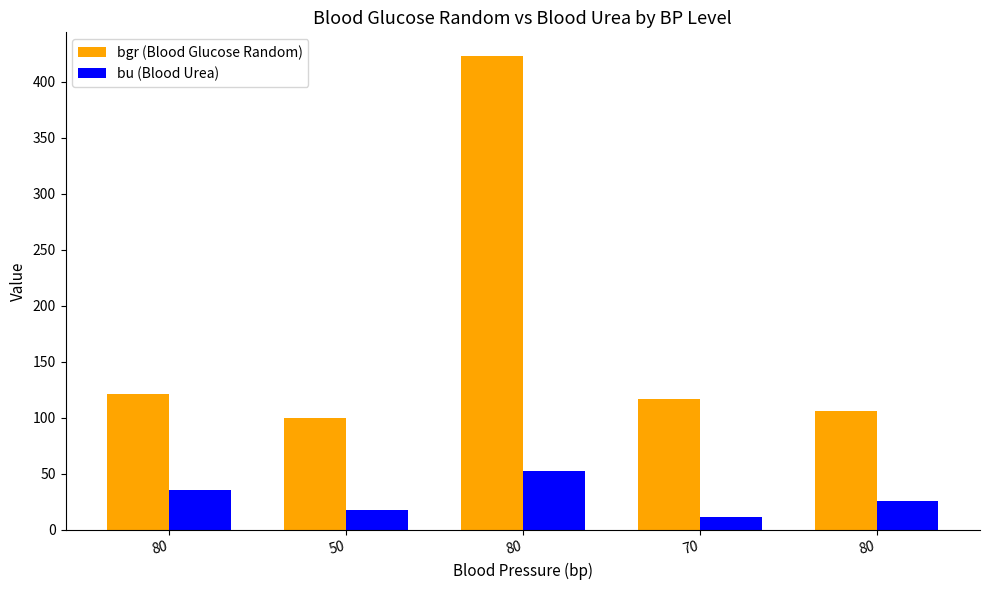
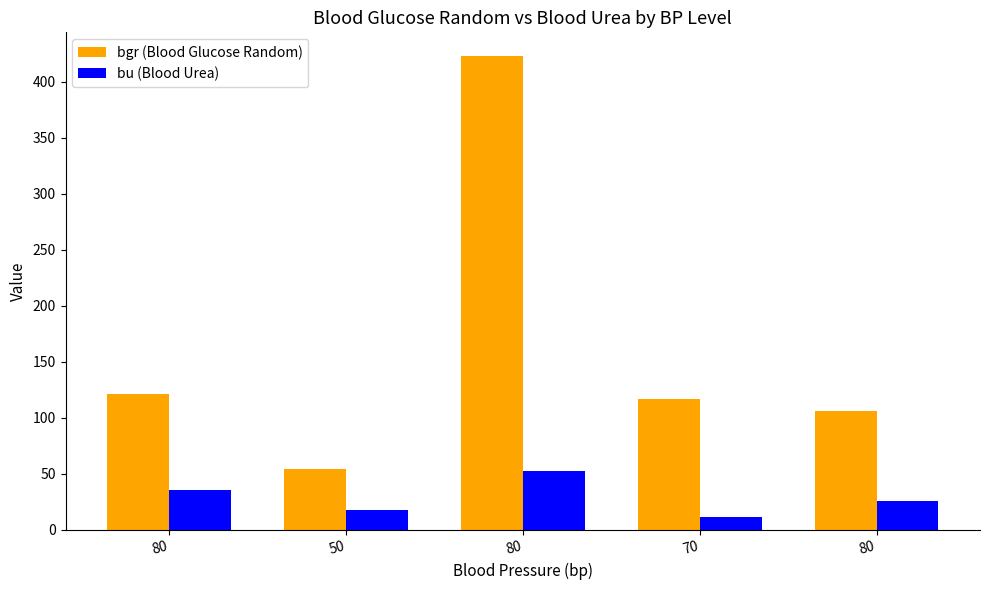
bgr (Blood Glucose Random), 50: 100 -> 54
